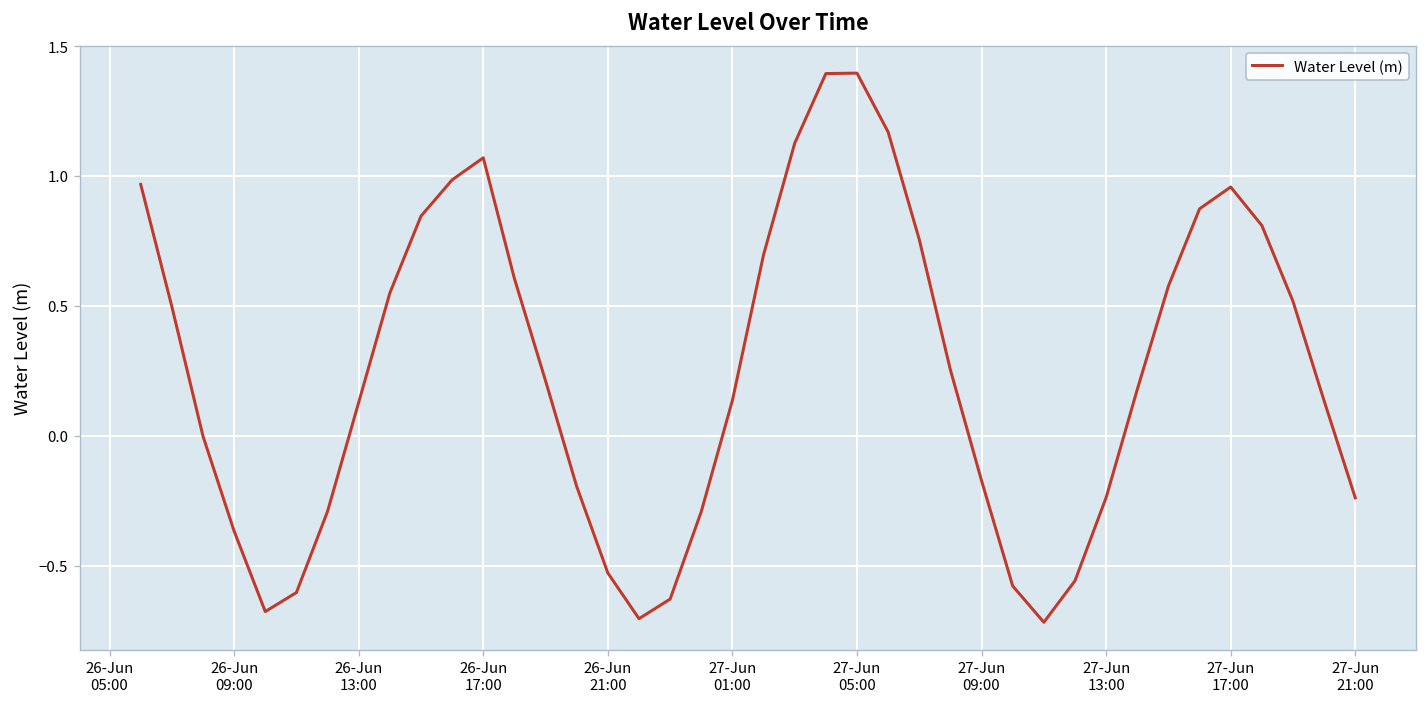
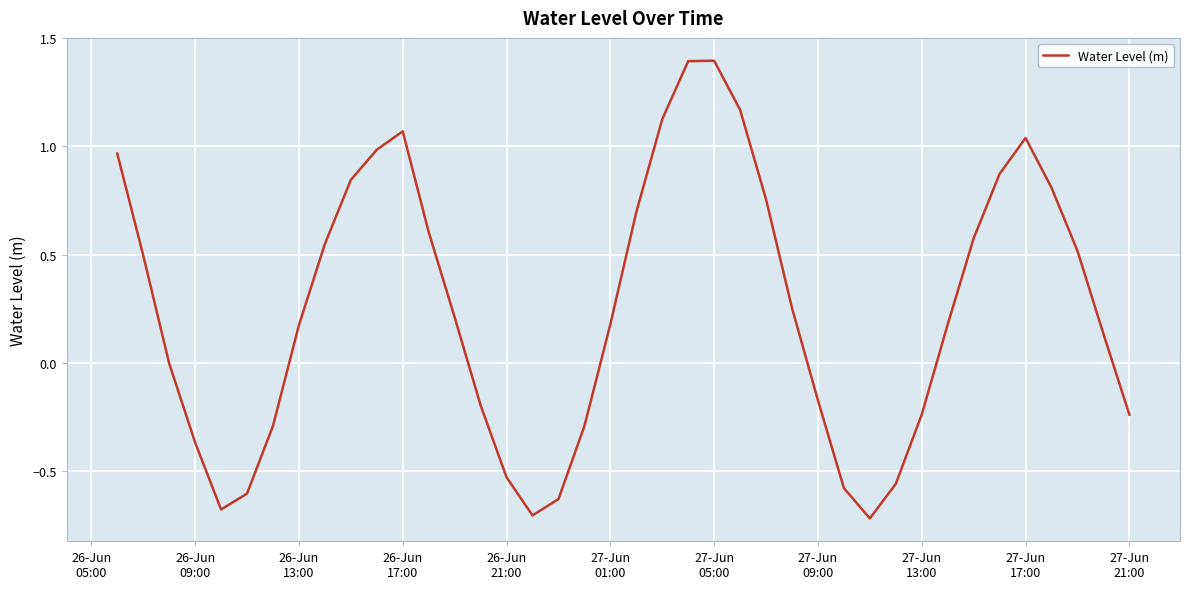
26-Jun 13:00: 0.13 -> 0.17
27-Jun 01:00: 0.14 -> 0.18
27-Jun 17:00: 0.96 -> 1.04
